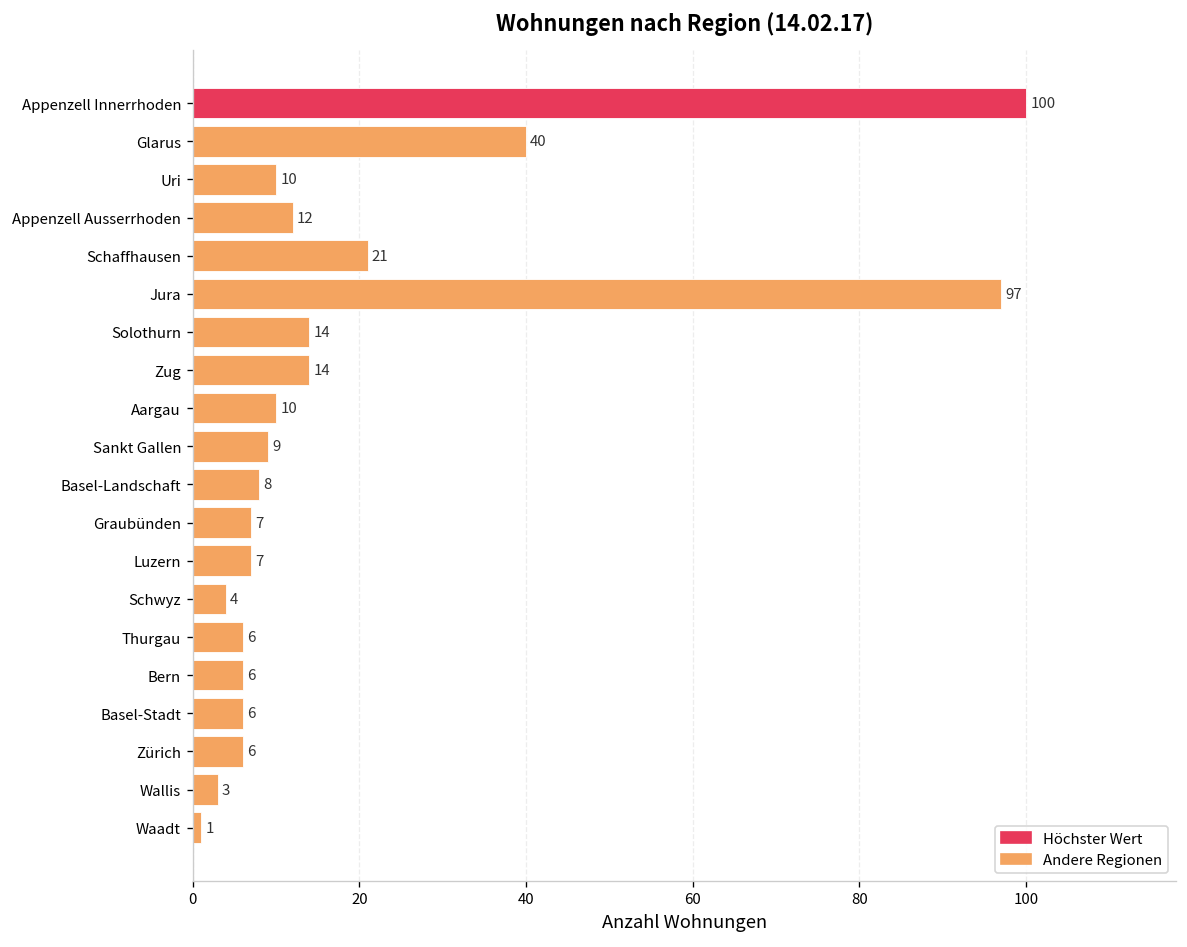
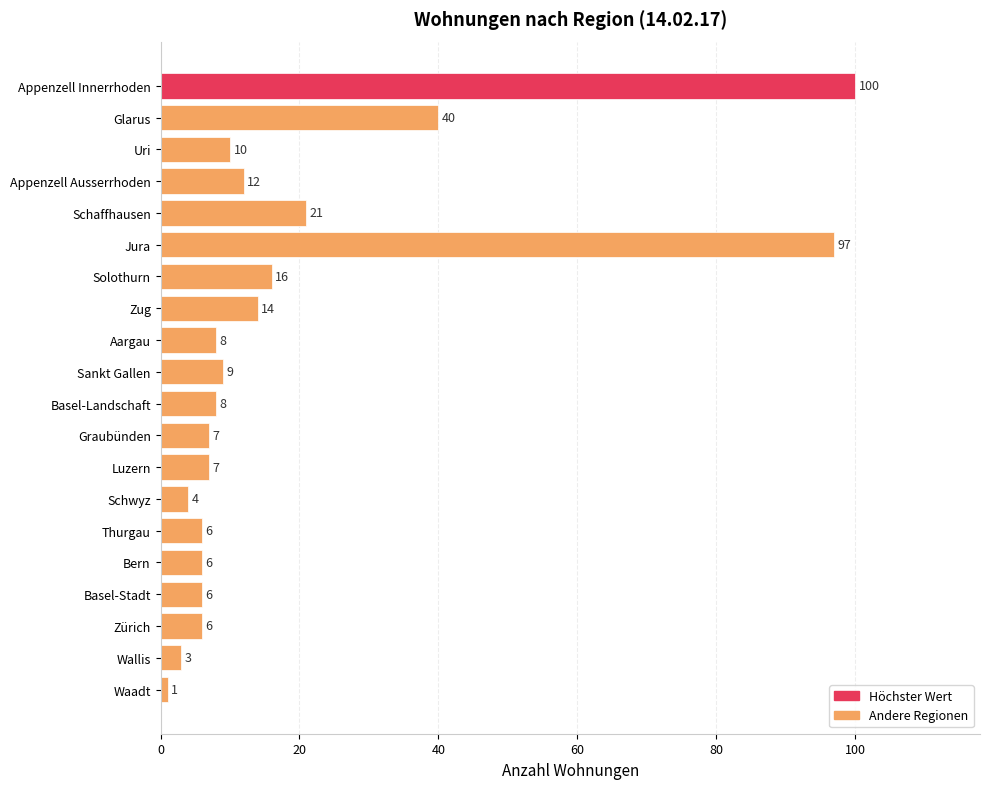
Solothurn: 14 -> 16
Aargau: 10 -> 8
